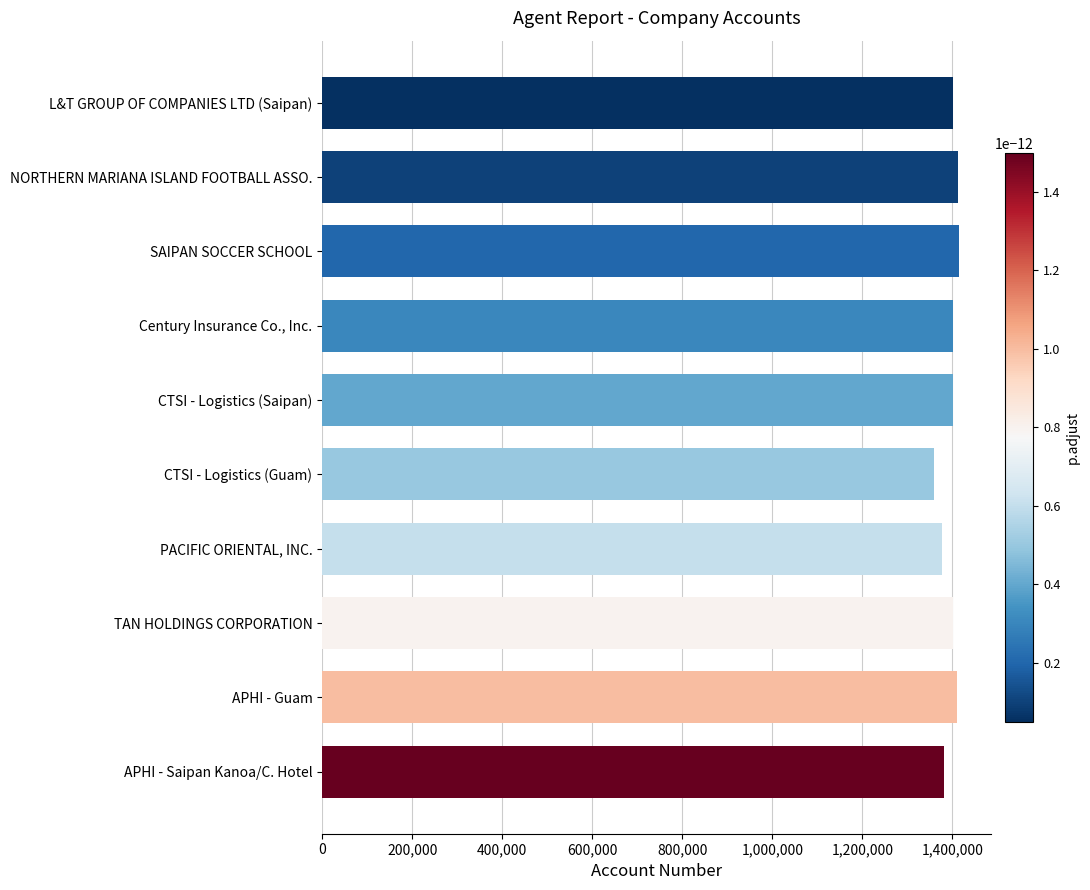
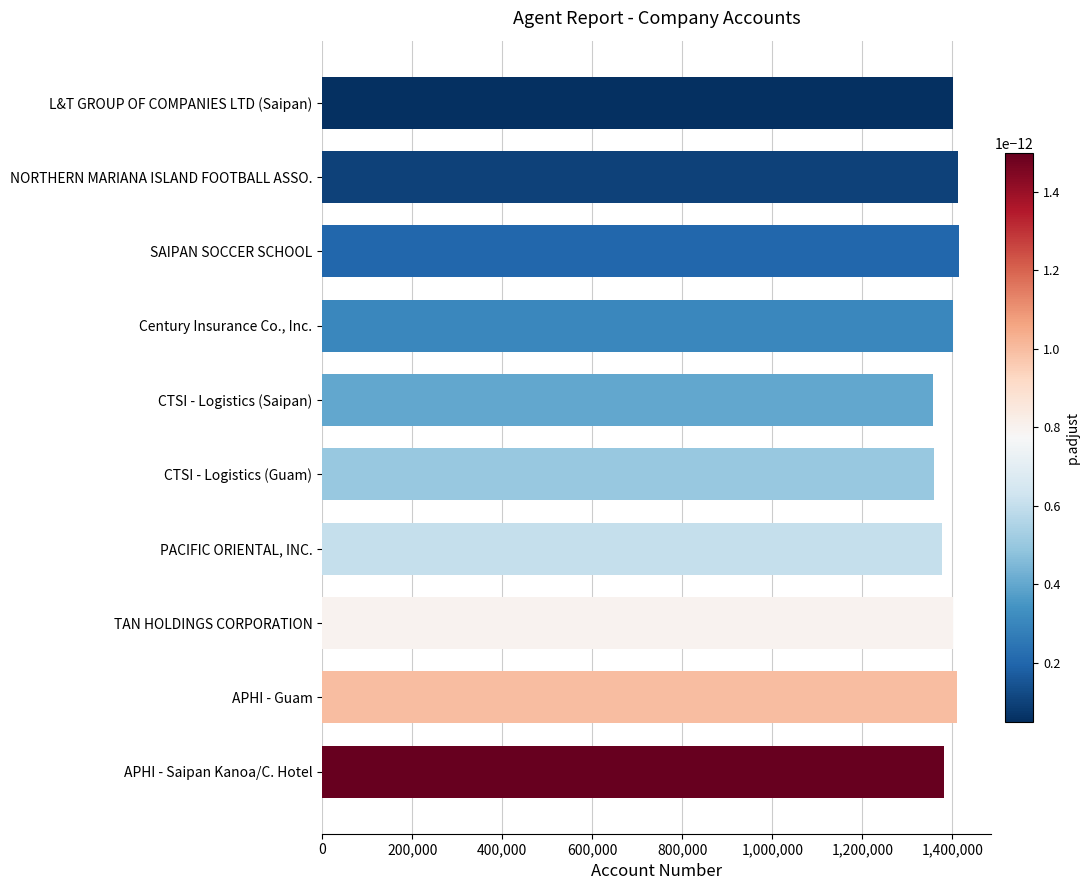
CTSI - Logistics (Saipan): 1,400,000 -> 1,360,000
